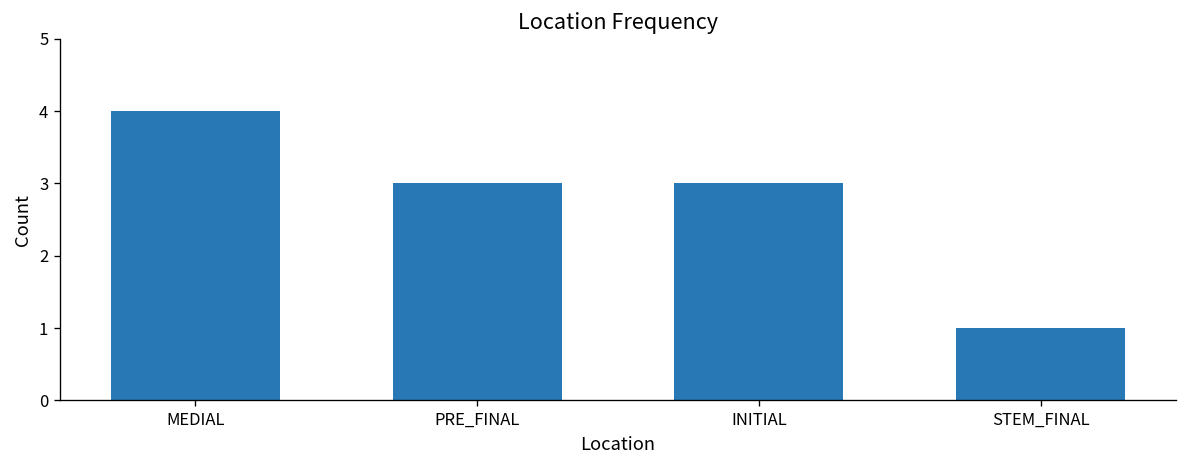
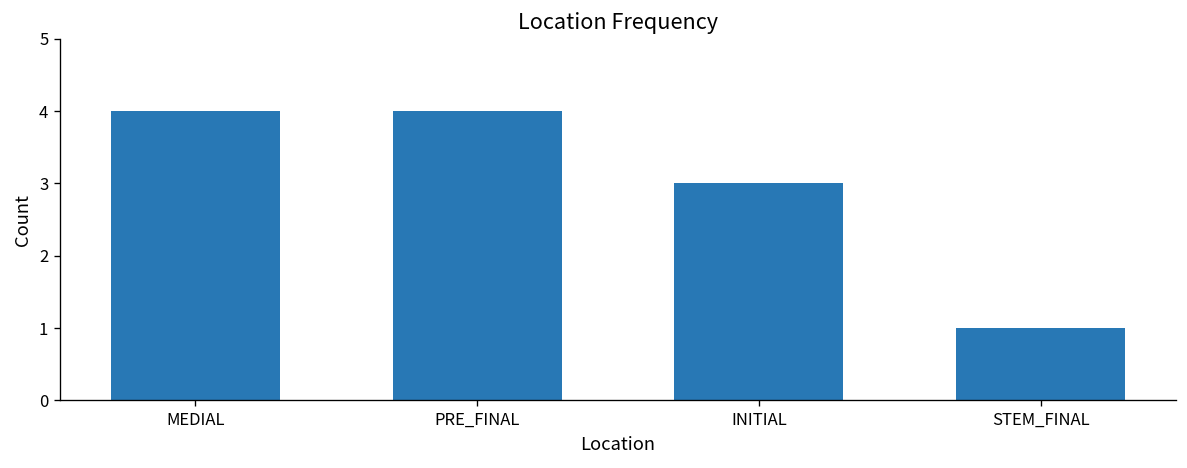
PRE_FINAL: 3 -> 4
